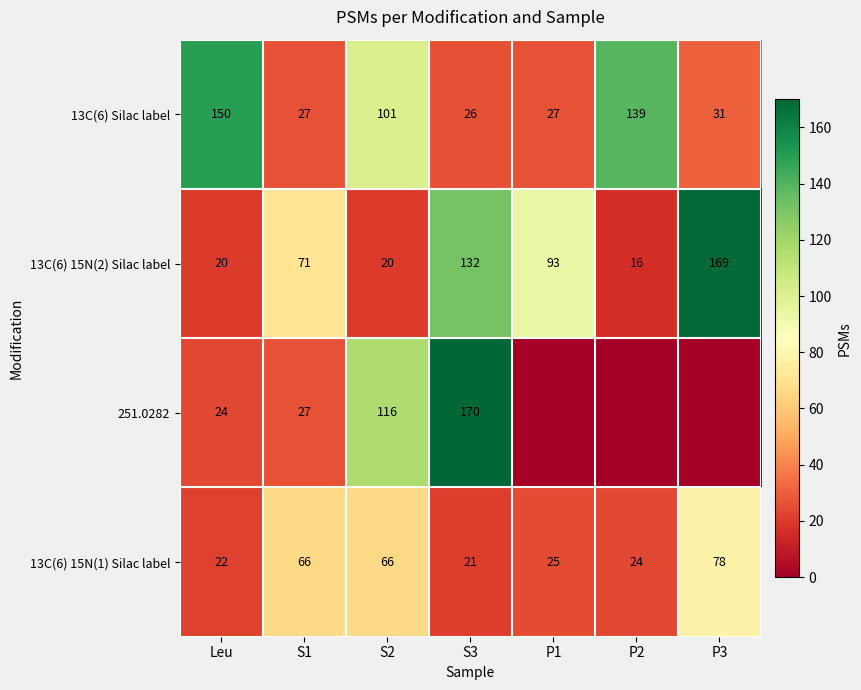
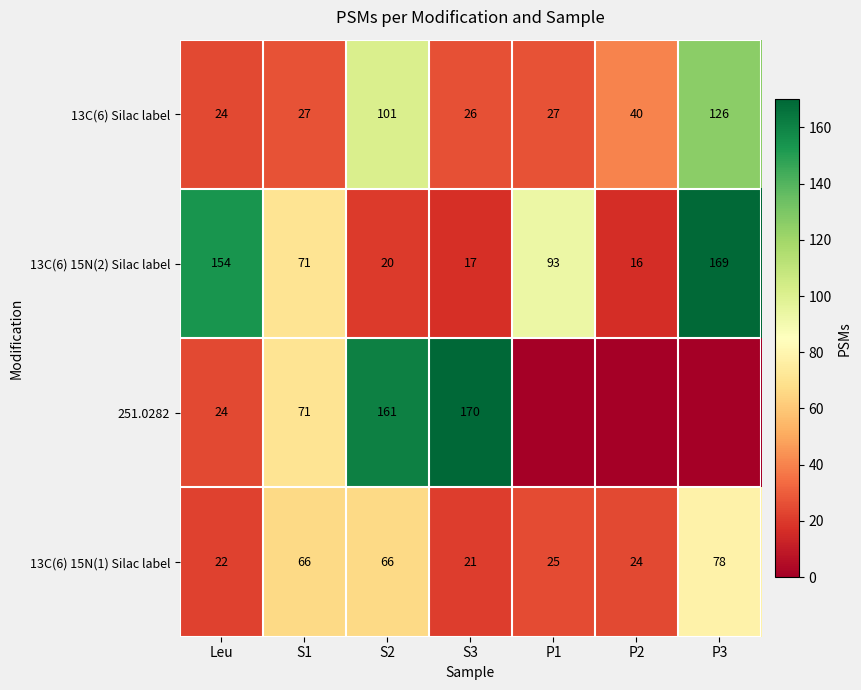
13C(6) Silac label, Leu: 150 -> 24
13C(6) Silac label, P2: 139 -> 40
13C(6) Silac label, P3: 31 -> 126
13C(6) 15N(2) Silac label, Leu: 20 -> 154
13C(6) 15N(2) Silac label, S3: 132 -> 17
251.0282, S1: 27 -> 71
251.0282, S2: 116 -> 161
